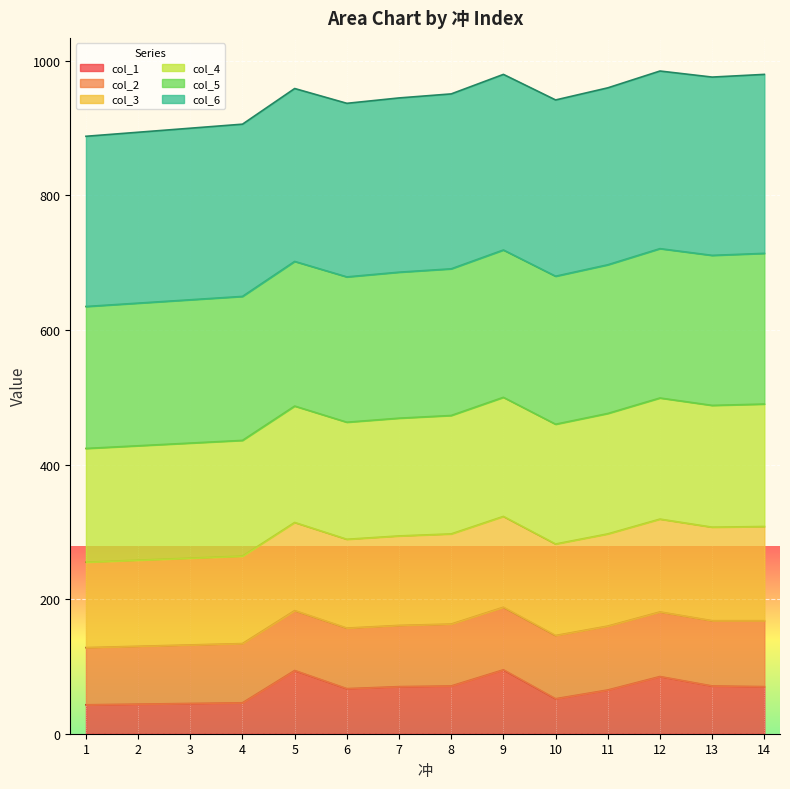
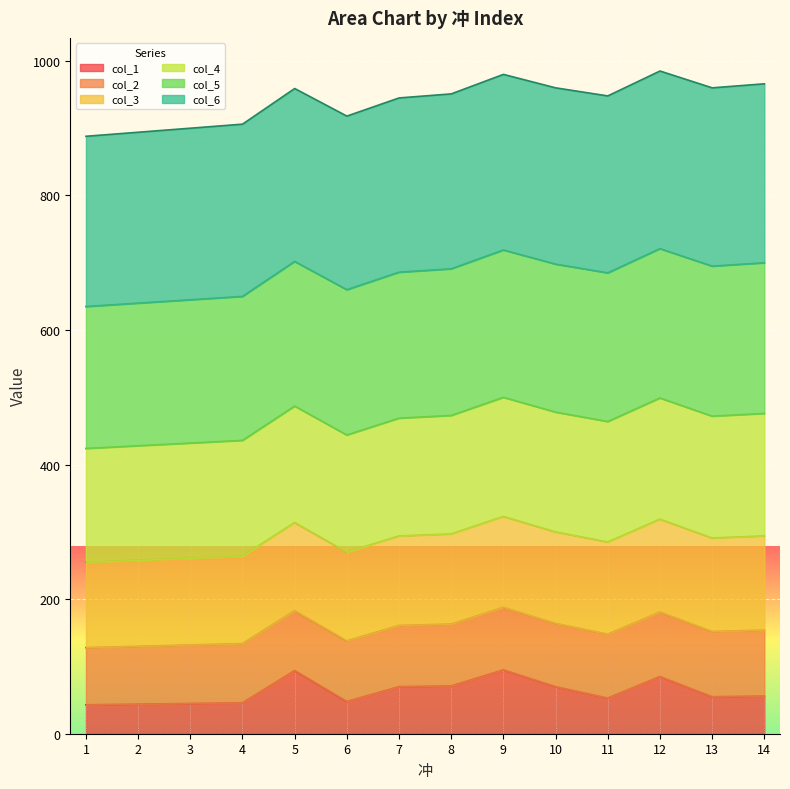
col_1, 6: 70 -> 50
col_1, 10: 50 -> 70
col_1, 11: 70 -> 50
col_1, 13: 70 -> 60
col_1, 14: 70 -> 60
